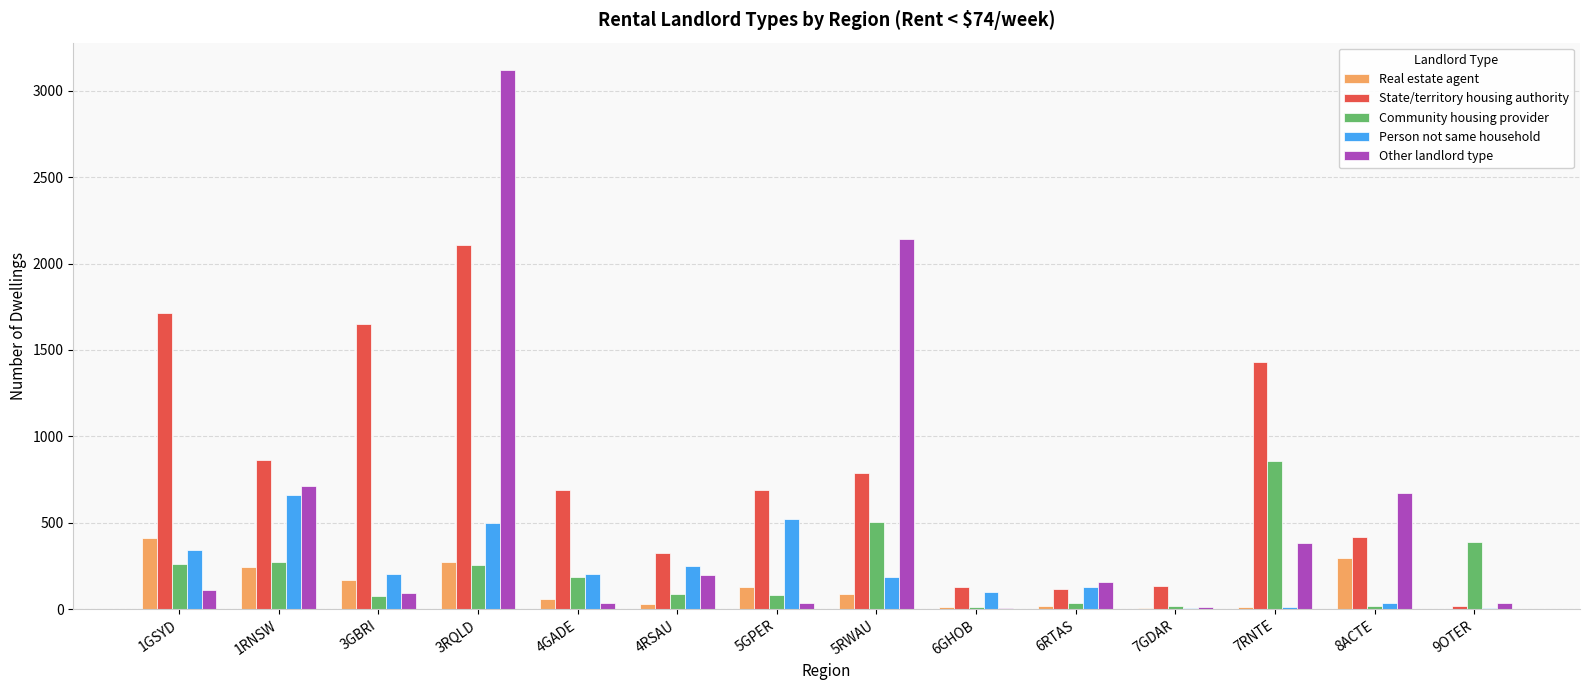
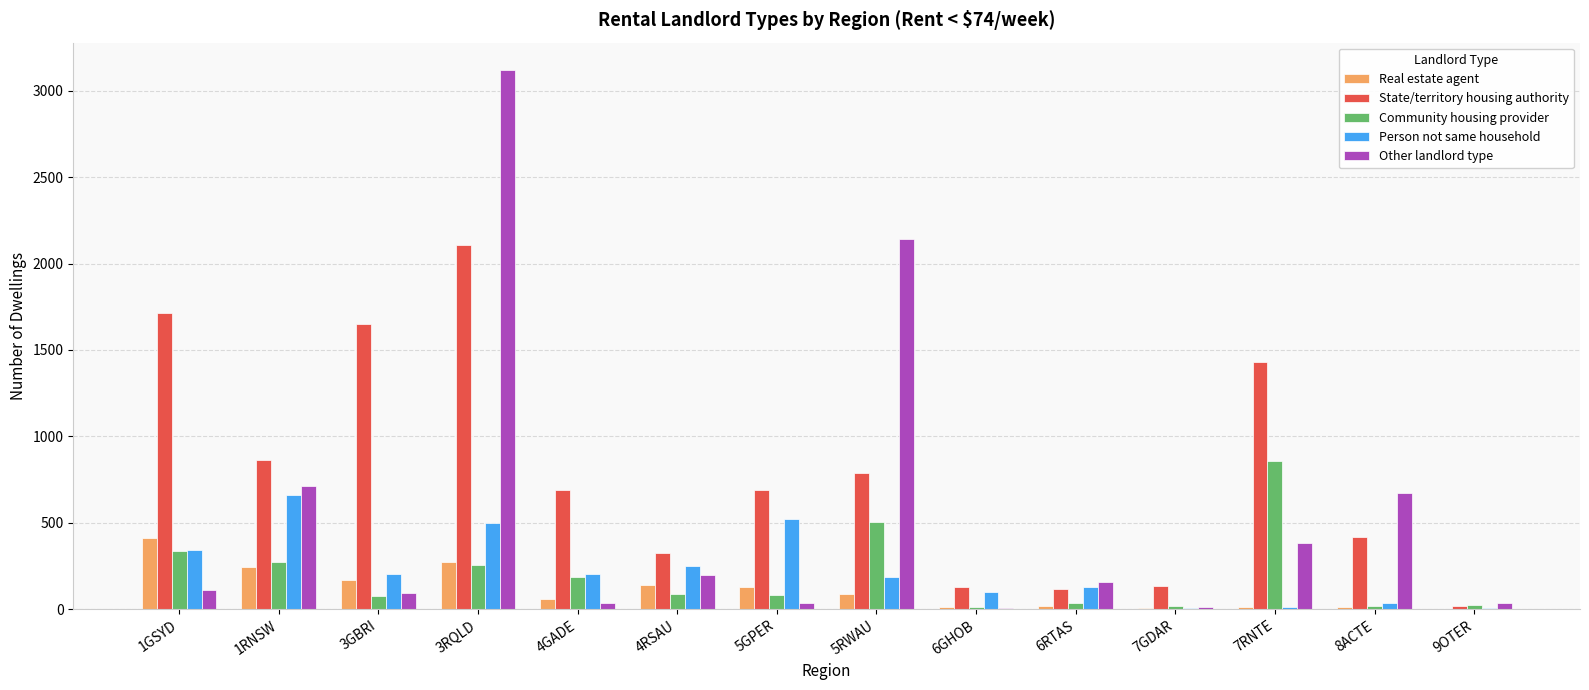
Community housing provider, 1GSYD: 260 -> 340
Real estate agent, 4RSAU: 30 -> 140
Real estate agent, 8ACTE: 290 -> 10
Community housing provider, 9OTER: 390 -> 20
